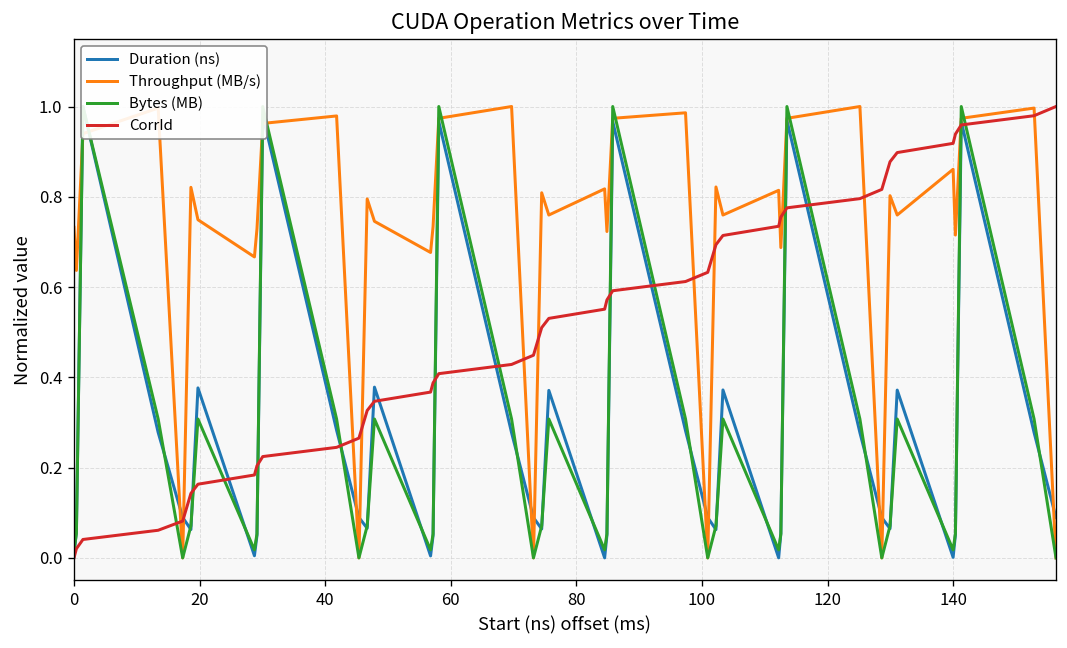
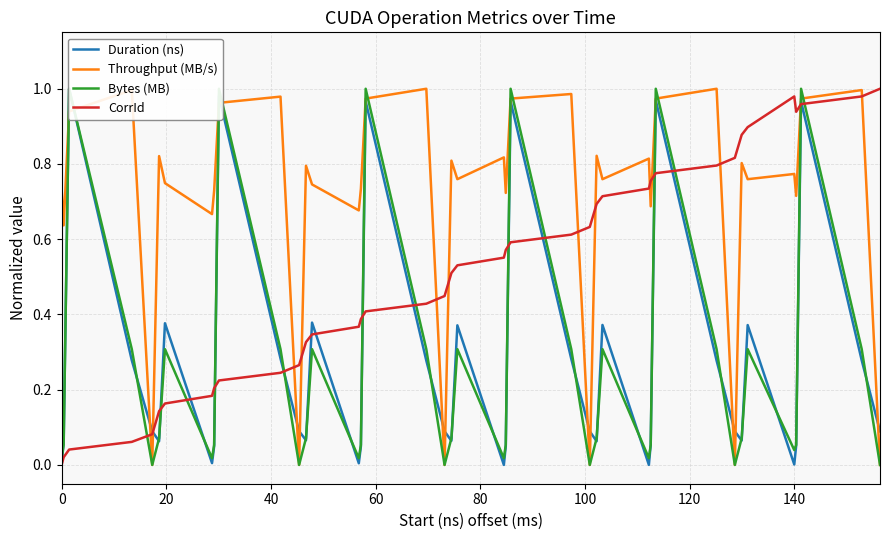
Throughput (MB/s), 140: 0.86 -> 0.77
Bytes (MB), 140: 0.02 -> 0.04
CorrId, 140: 0.92 -> 0.98
